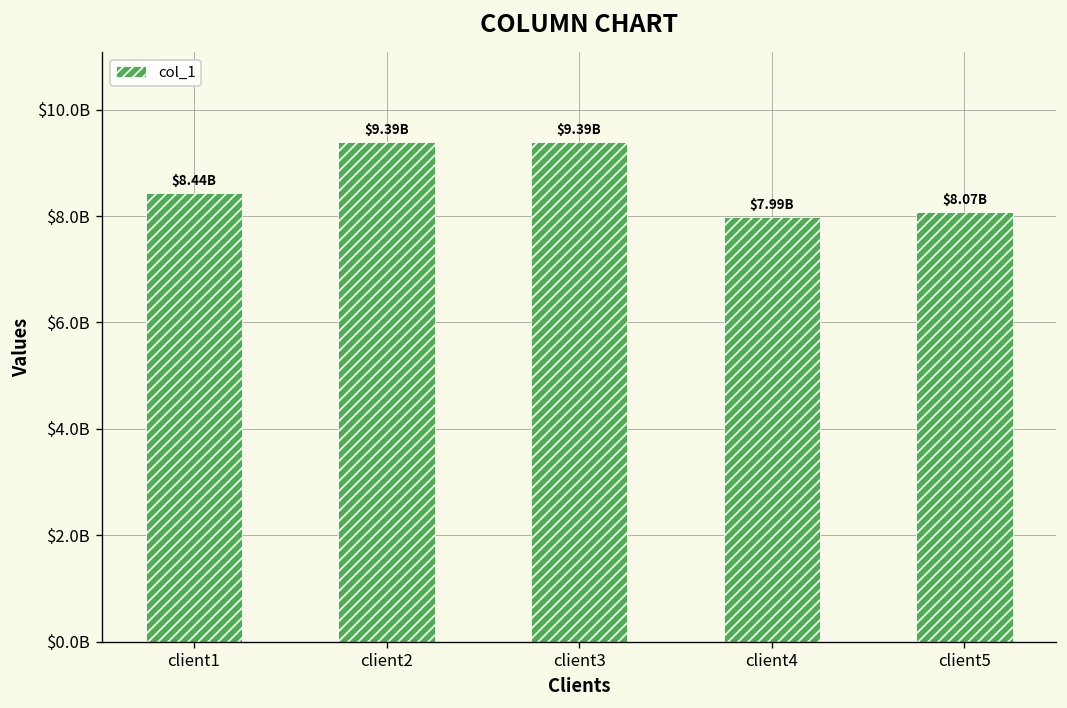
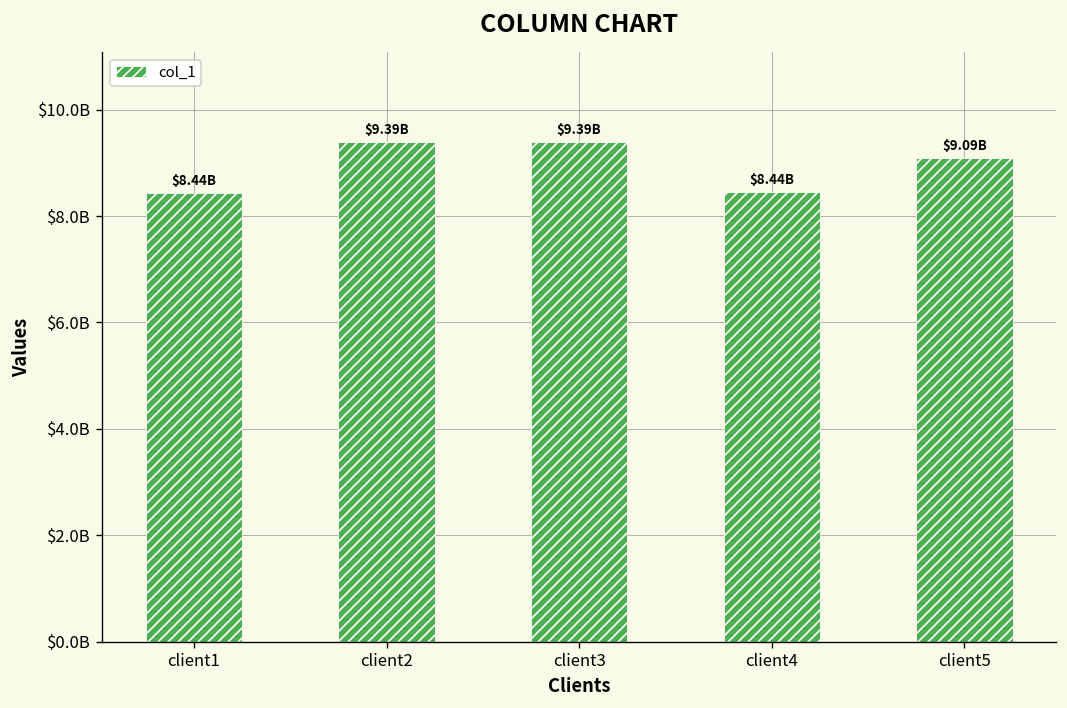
client4: $7.99B -> $8.44B
client5: $8.07B -> $9.09B
